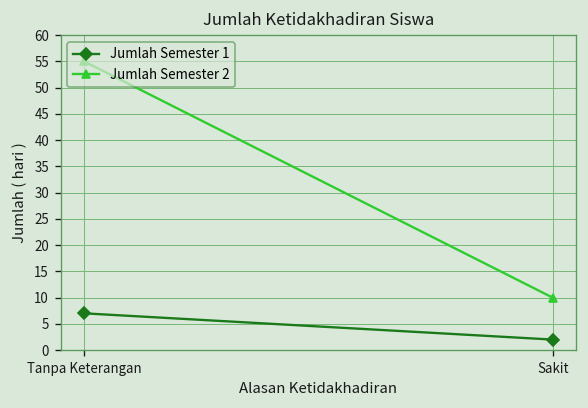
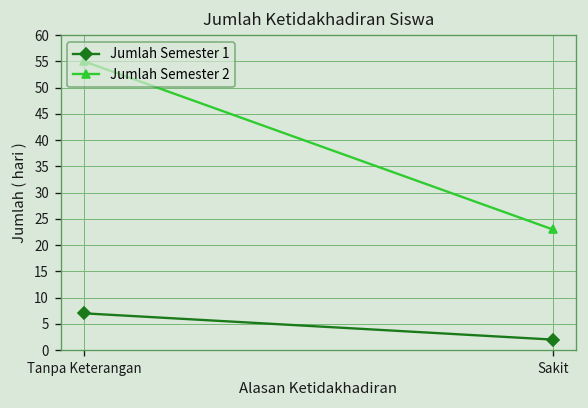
Jumlah Semester 2, Sakit: 10 -> 23
